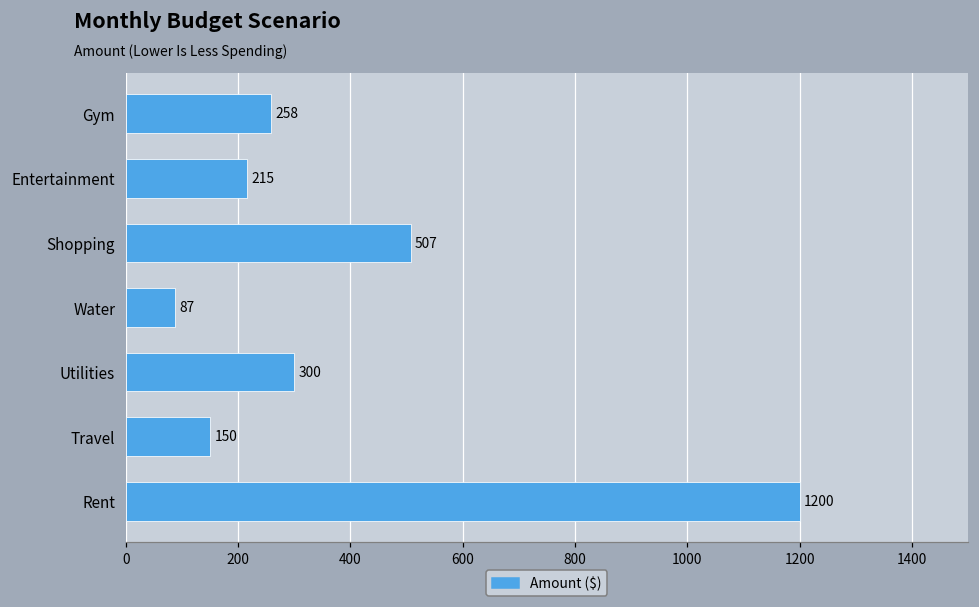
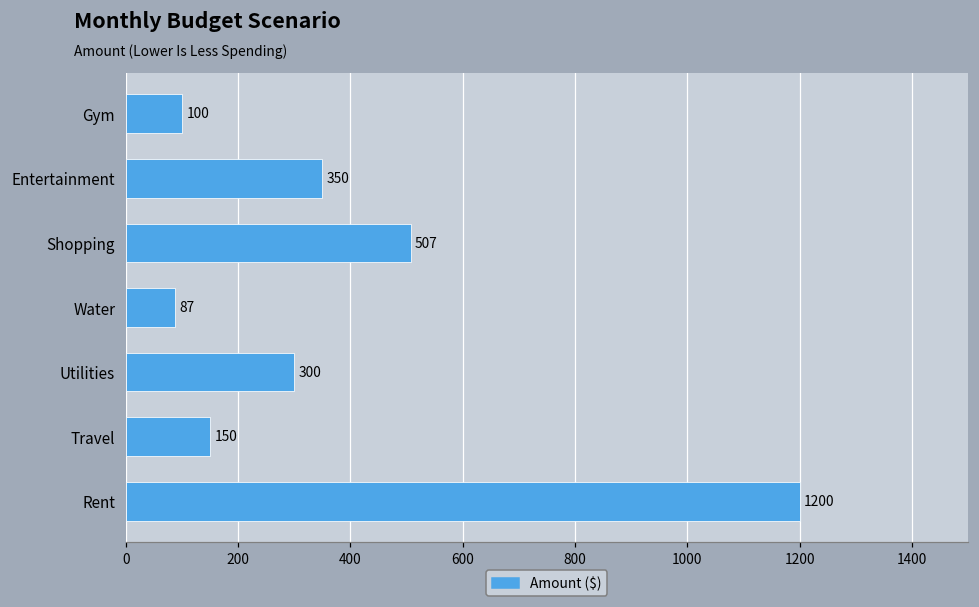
Gym: 258 -> 100
Entertainment: 215 -> 350
